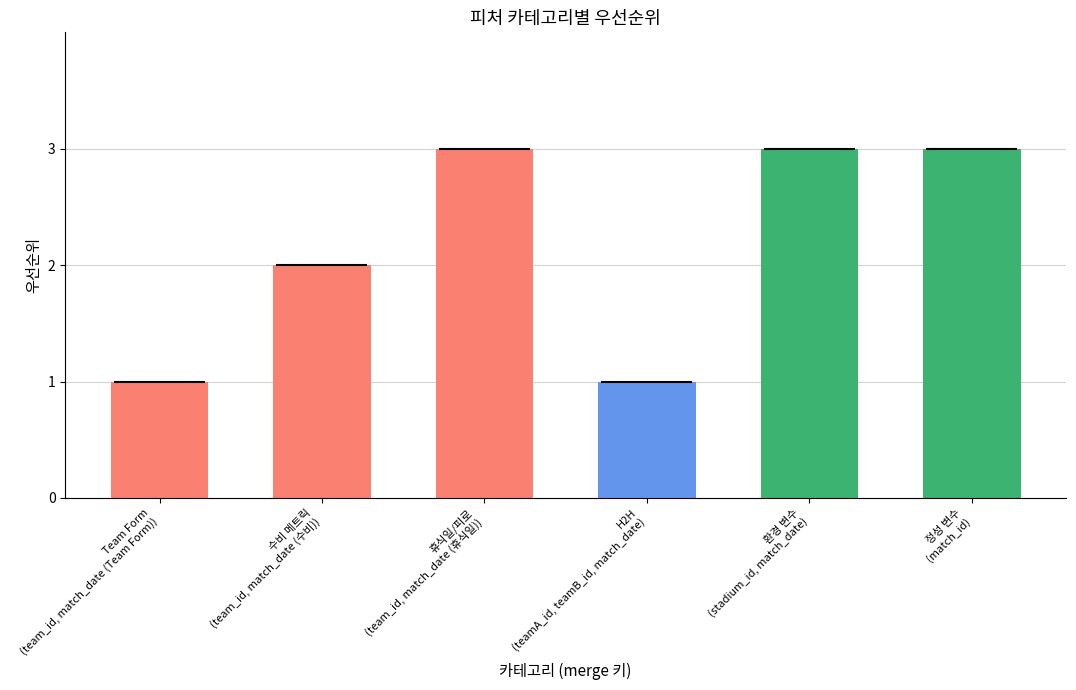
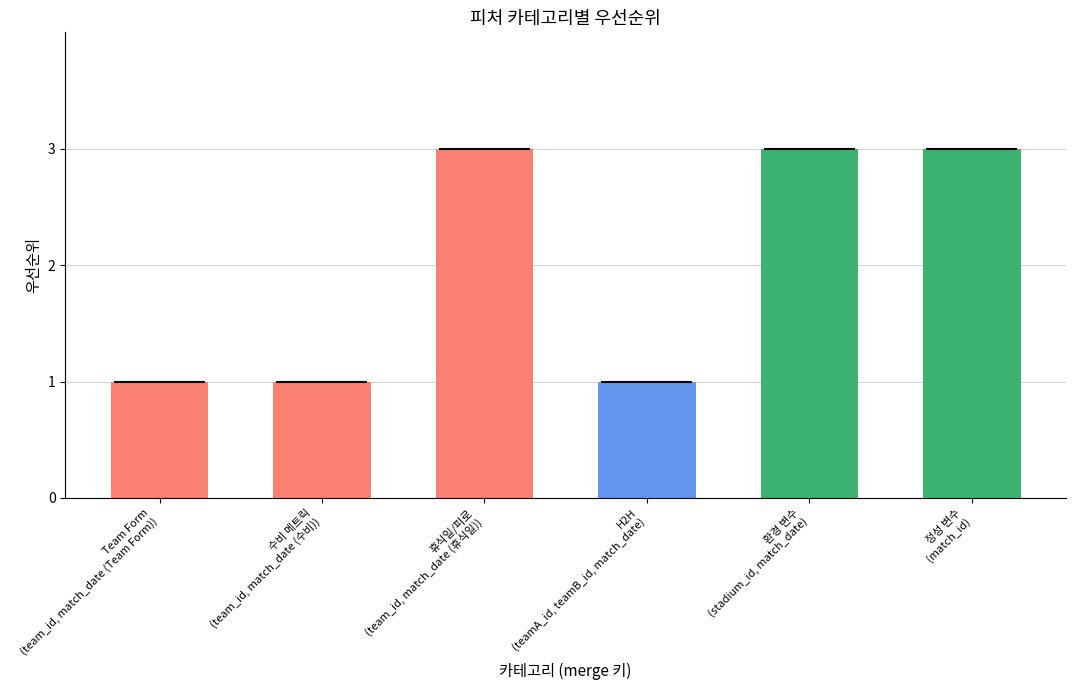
수비 메트릭 (team_id, match_date (수비)): 2 -> 1
